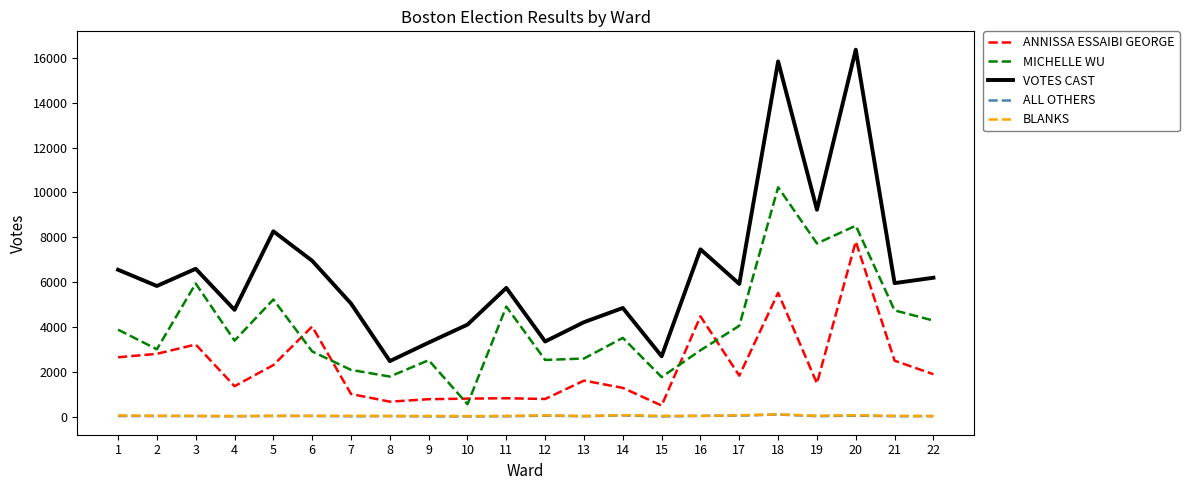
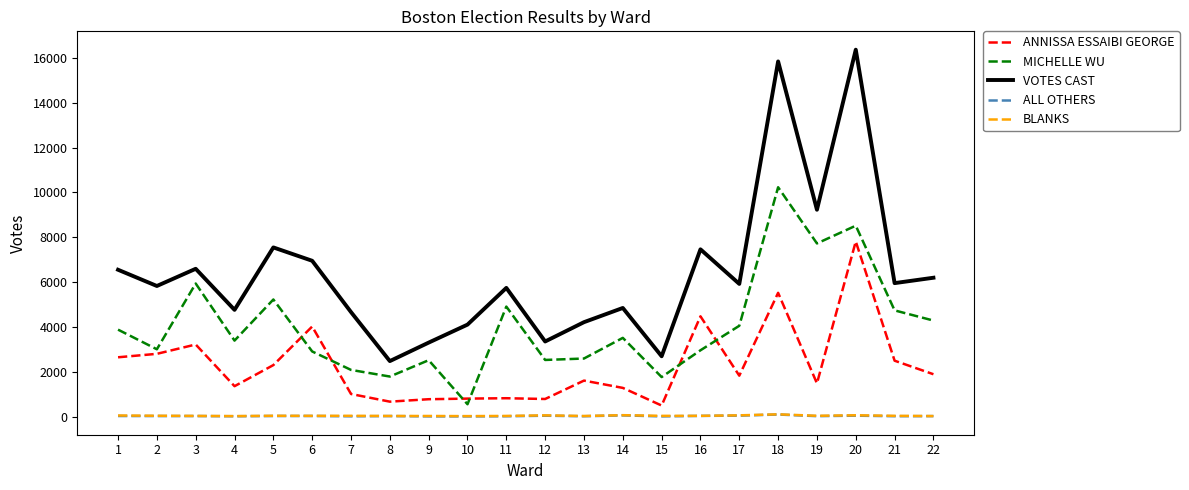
VOTES CAST, 5: 8300 -> 7500
VOTES CAST, 7: 5000 -> 4700
